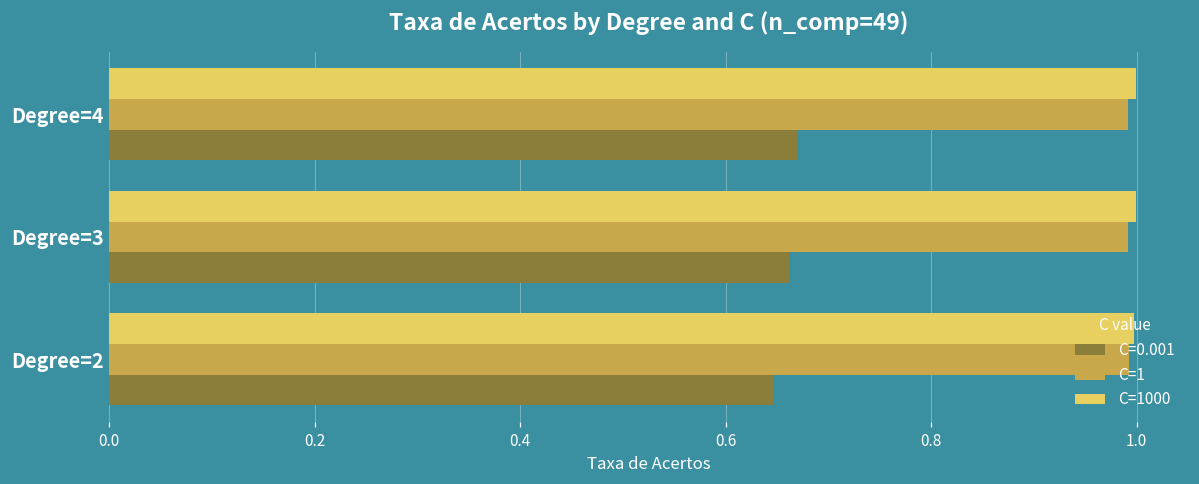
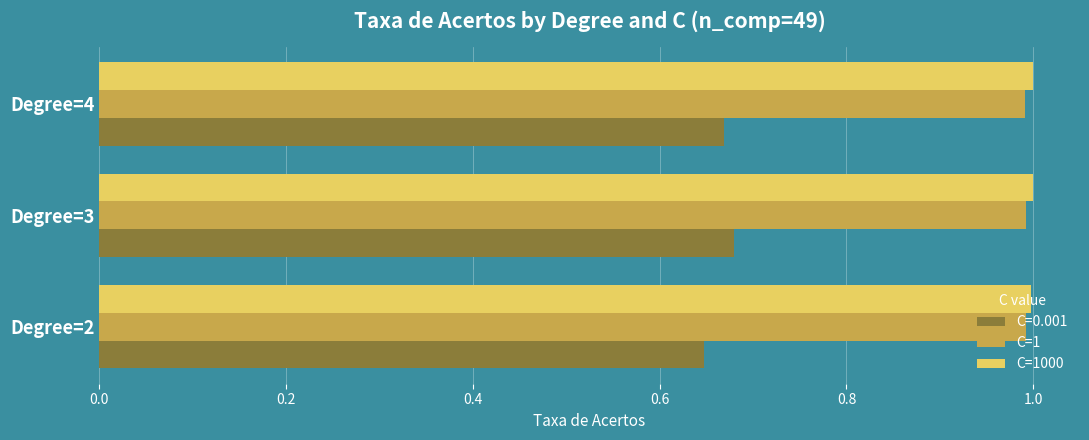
C=0.001, Degree=3: 0.66 -> 0.68
